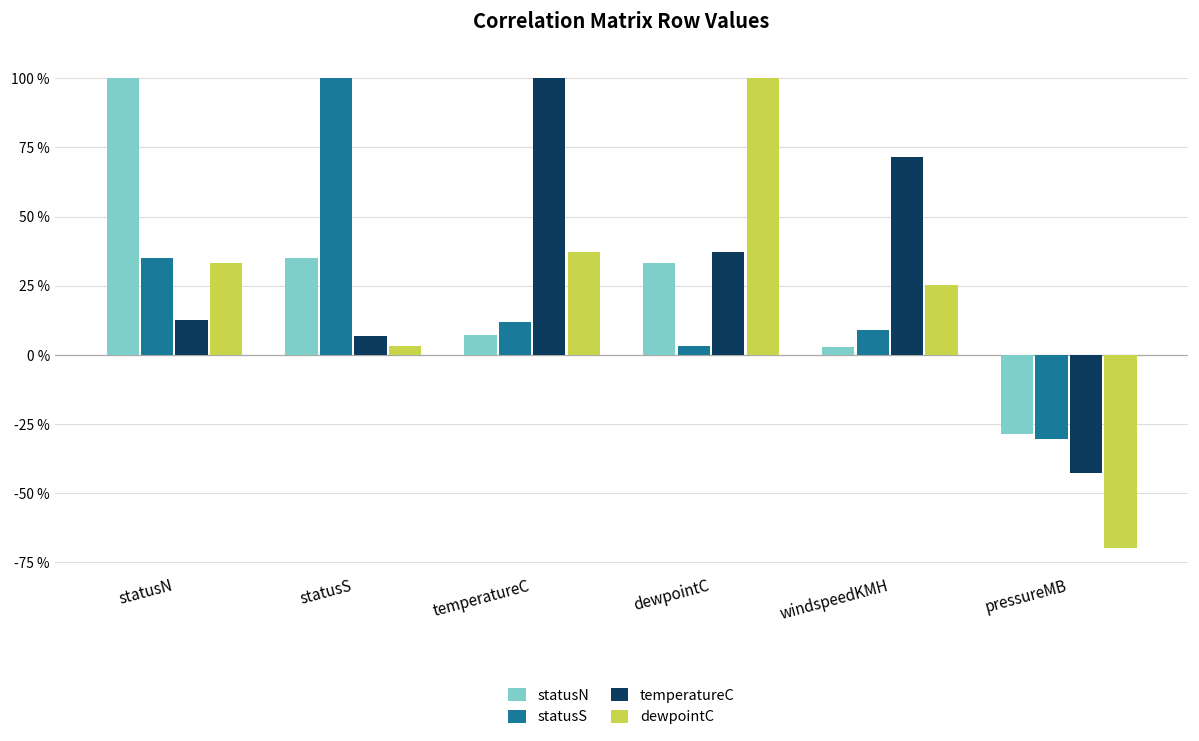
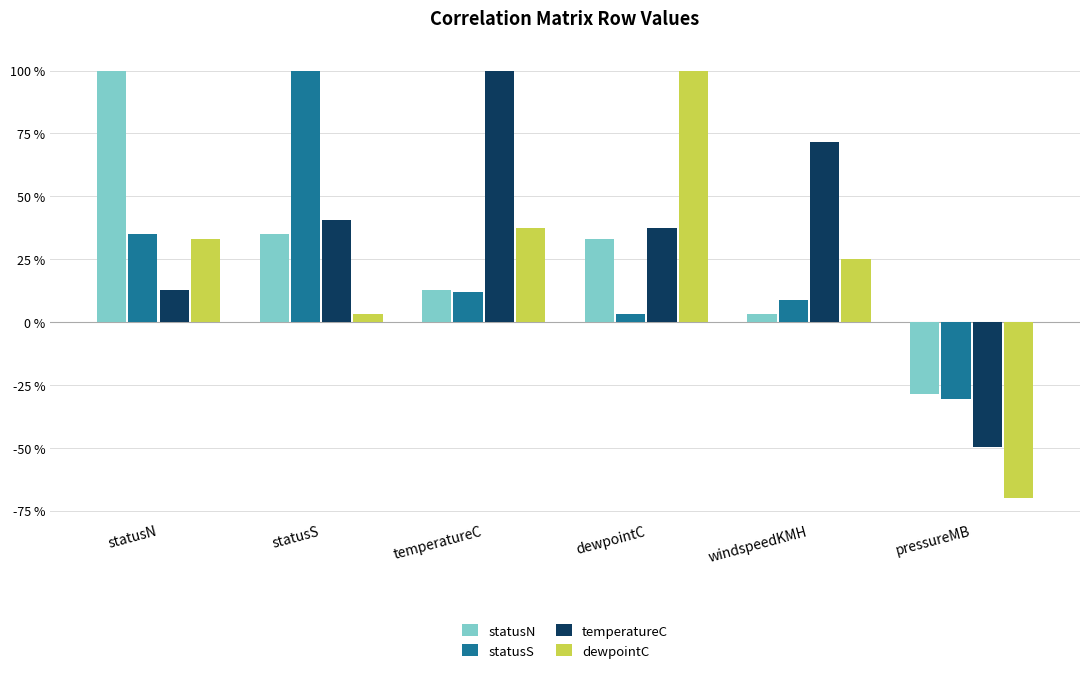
temperatureC, statusS: 7 % -> 40 %
statusN, temperatureC: 7 % -> 13 %
temperatureC, pressureMB: -43 % -> -50 %
